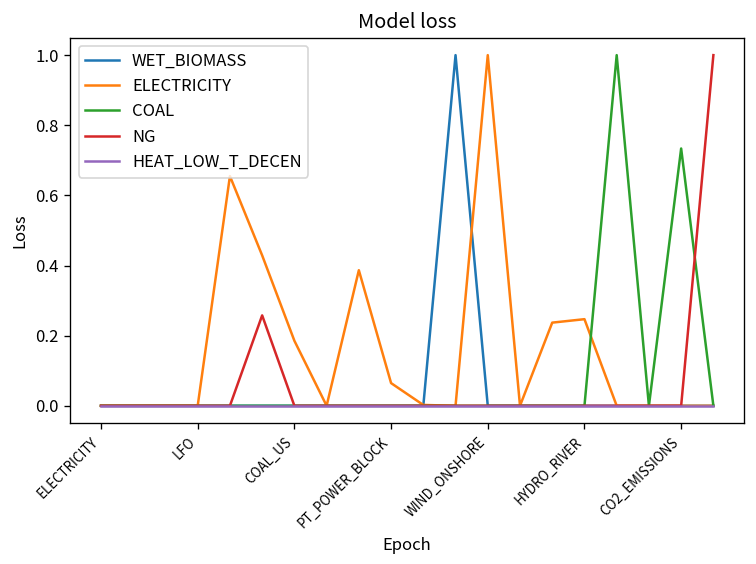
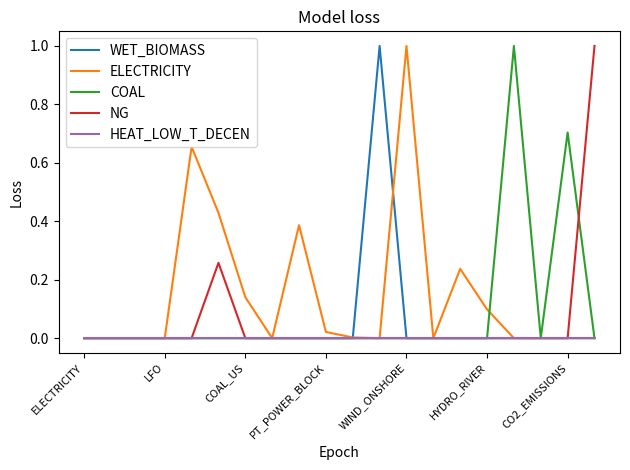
ELECTRICITY, COAL_US: 0.19 -> 0.14
ELECTRICITY, PT_POWER_BLOCK: 0.06 -> 0.02
ELECTRICITY, HYDRO_RIVER: 0.25 -> 0.10
COAL, CO2_EMISSIONS: 0.73 -> 0.70
